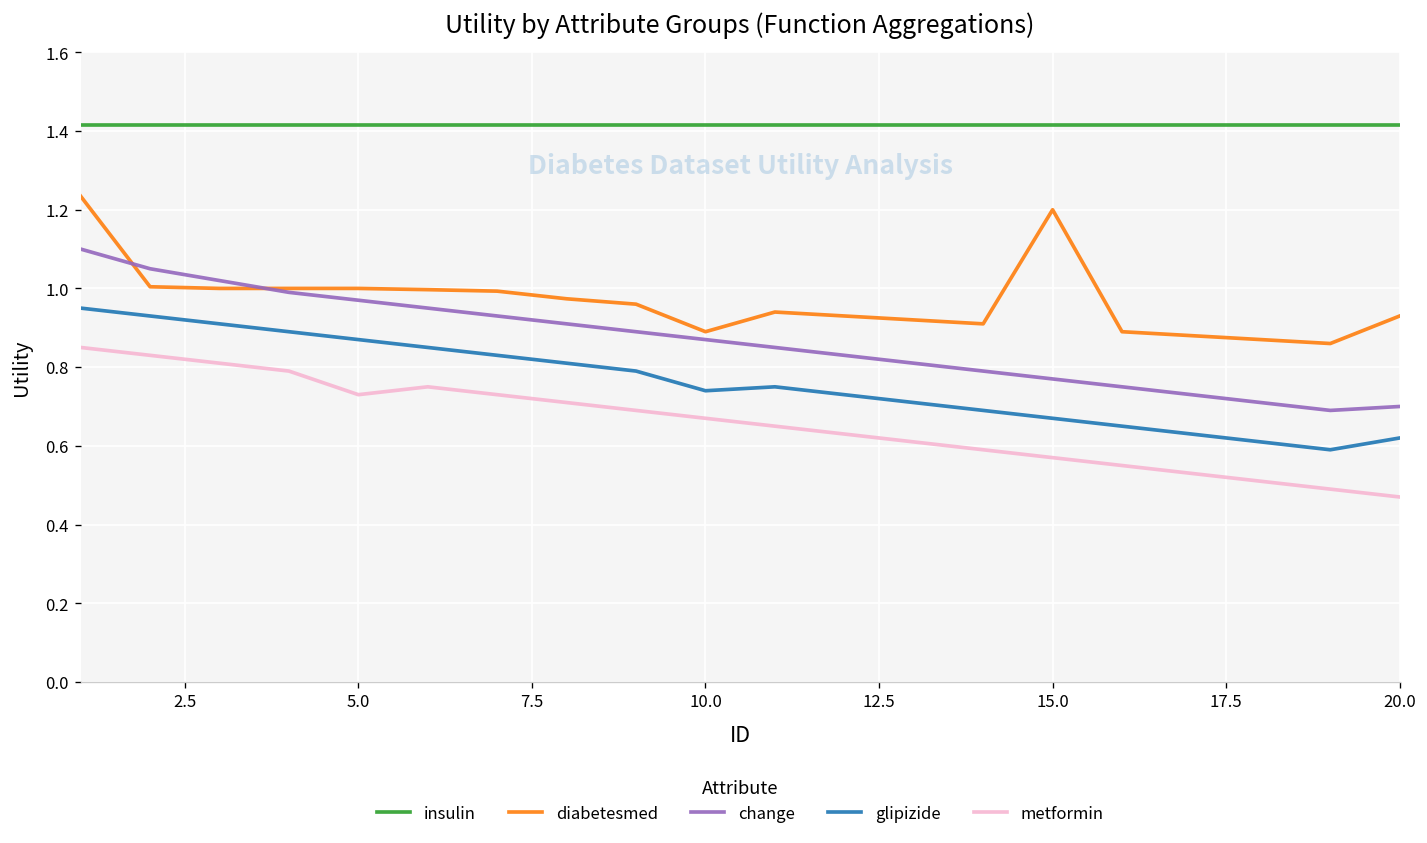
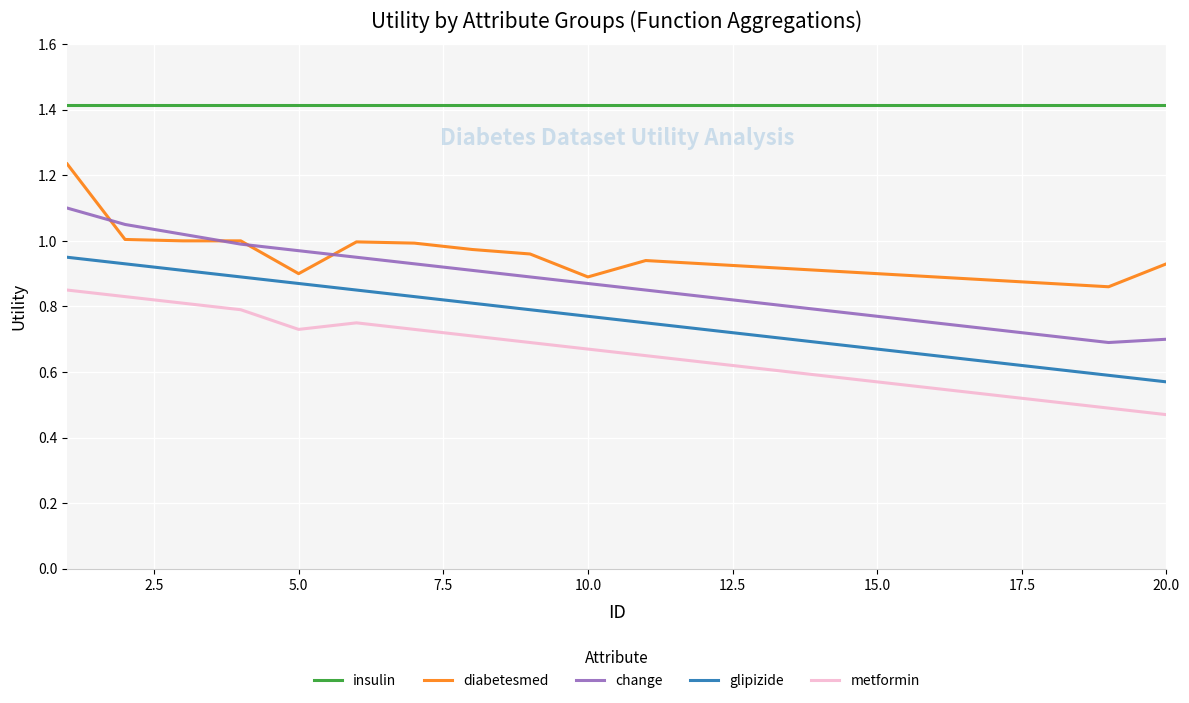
diabetesmed, 5.0: 1.0 -> 0.9
glipizide, 10.0: 0.74 -> 0.77
diabetesmed, 15.0: 1.2 -> 0.9
glipizide, 20.0: 0.62 -> 0.57
